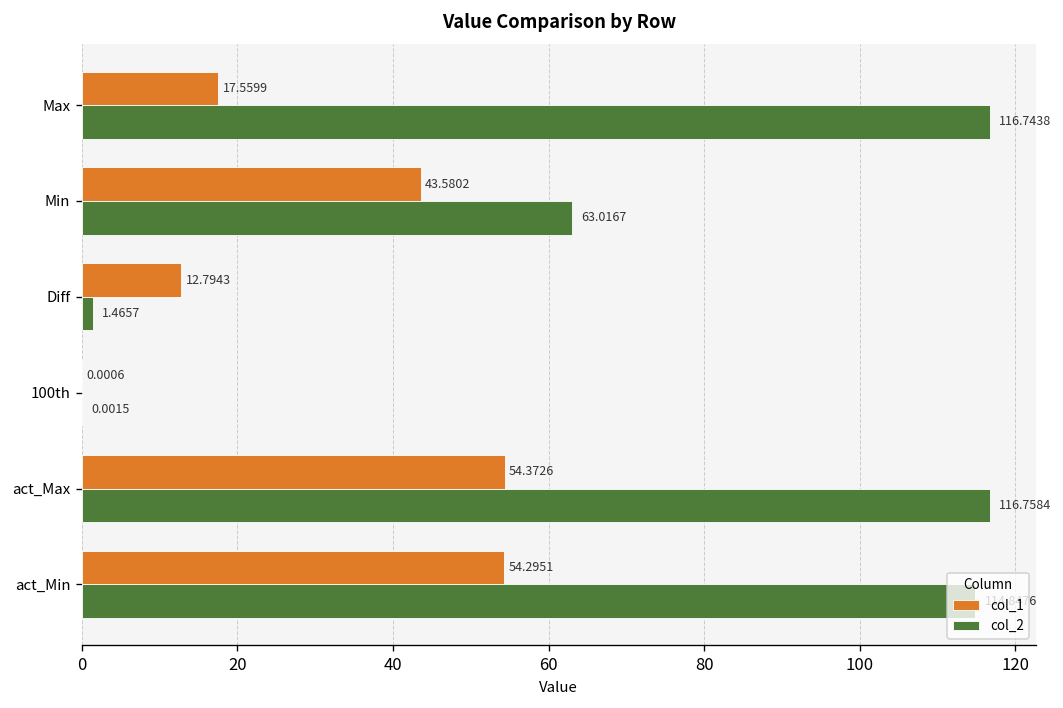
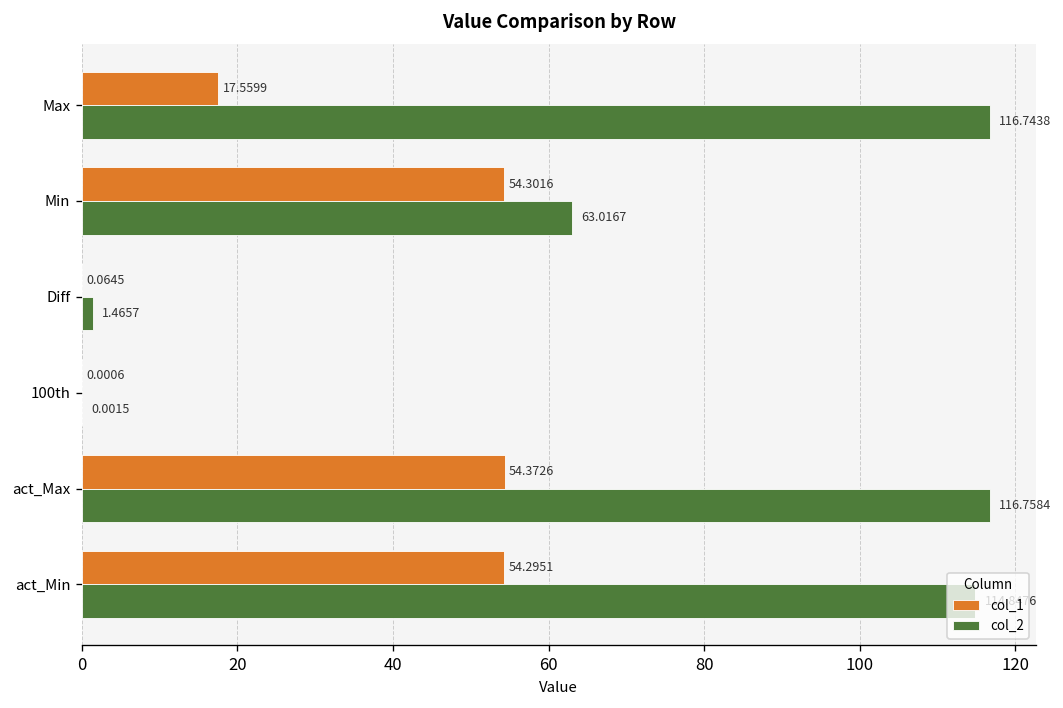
col_1, Min: 43.5802 -> 54.3016
col_1, Diff: 12.7943 -> 0.0645
